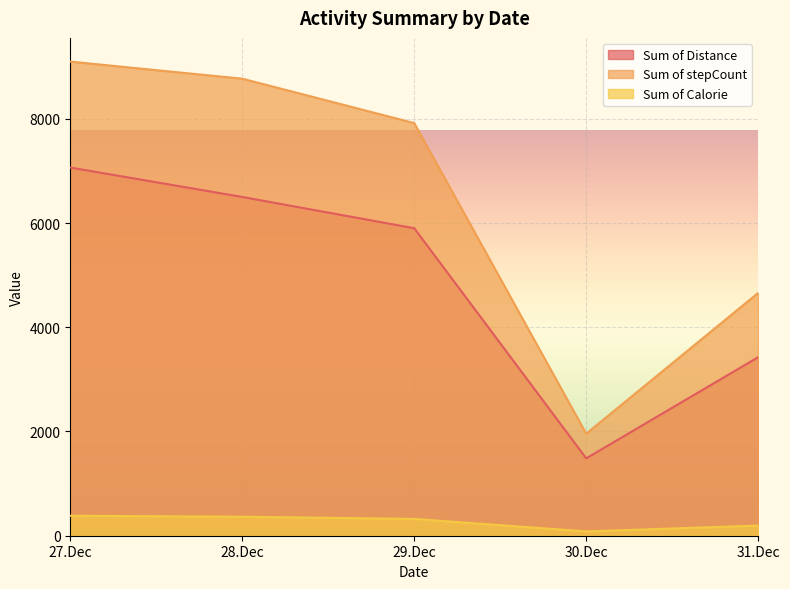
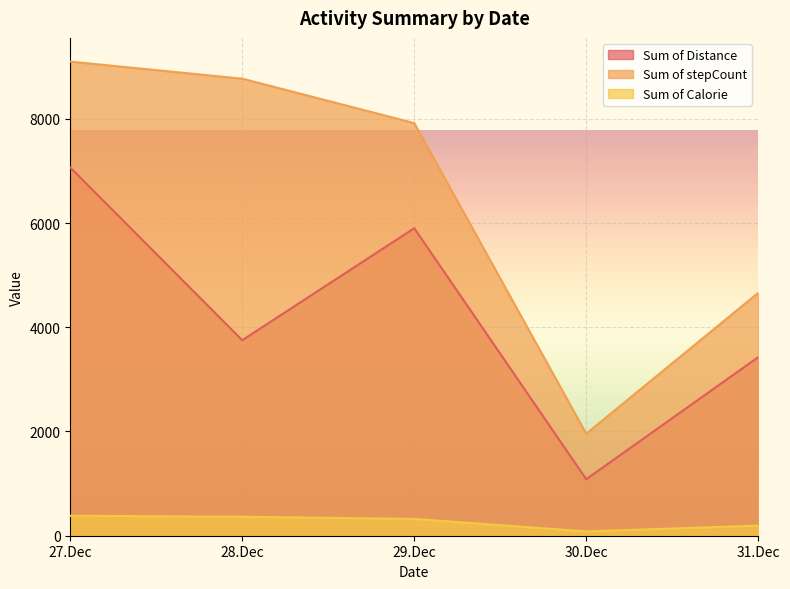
Sum of Distance, 28.Dec: 6500 -> 3800
Sum of Distance, 30.Dec: 1500 -> 1100
